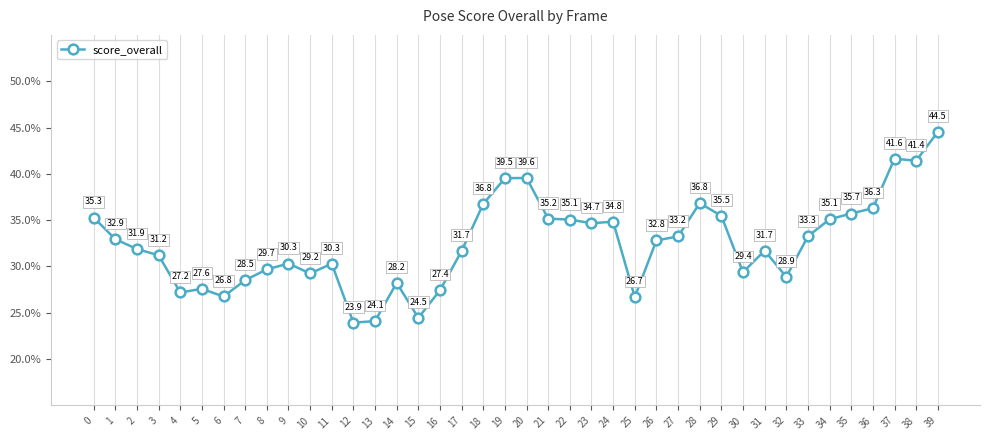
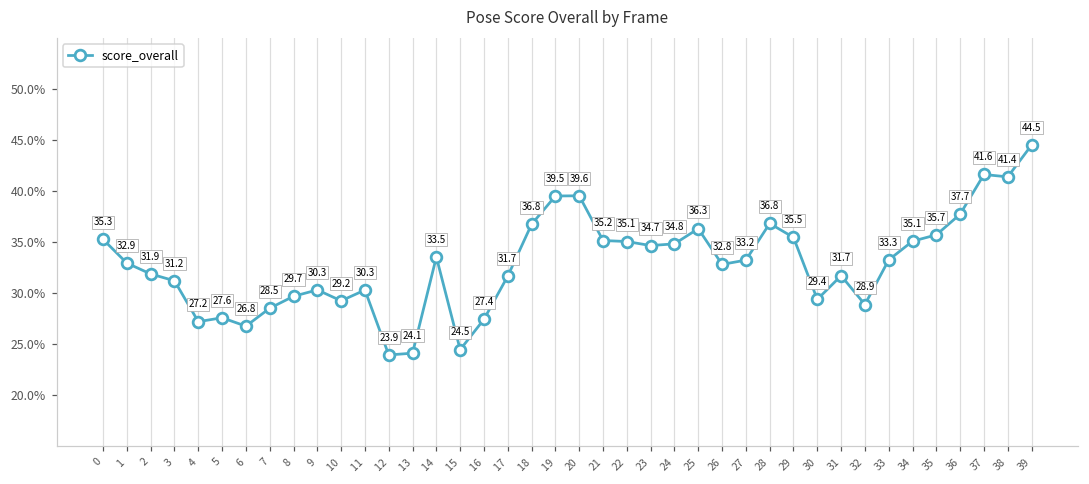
14: 28.2 -> 33.5
25: 26.7 -> 36.3
36: 36.3 -> 37.7
